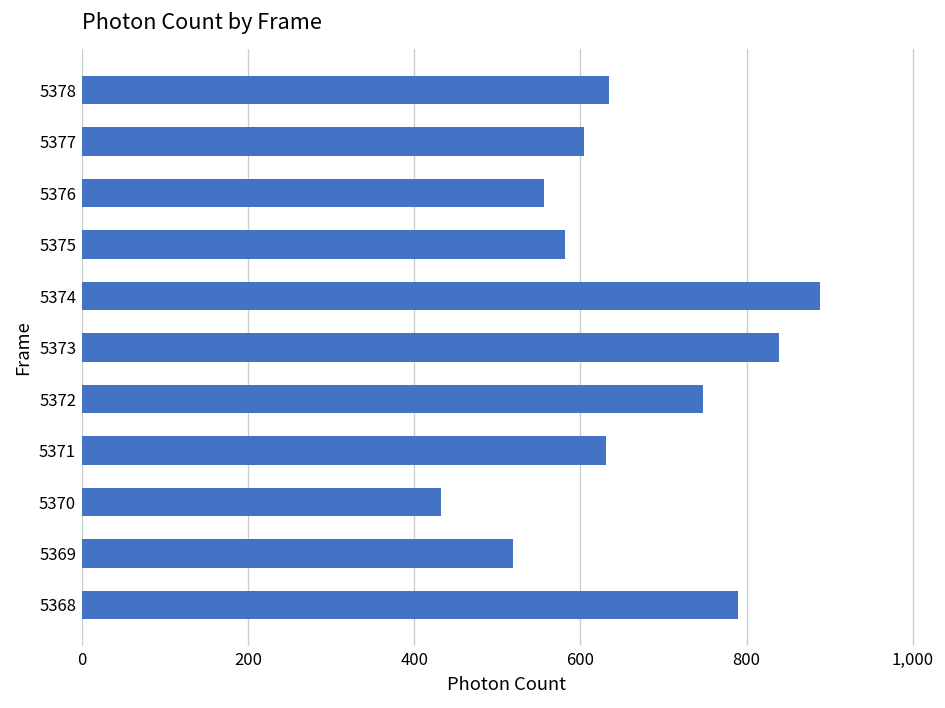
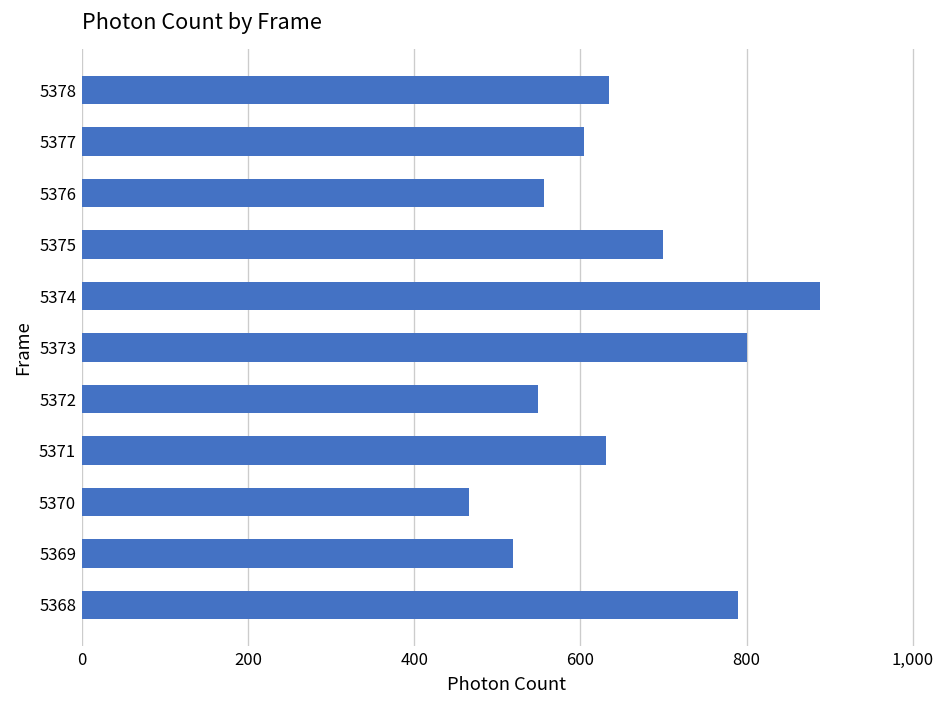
5375: 580 -> 700
5373: 840 -> 800
5372: 750 -> 550
5370: 430 -> 470
